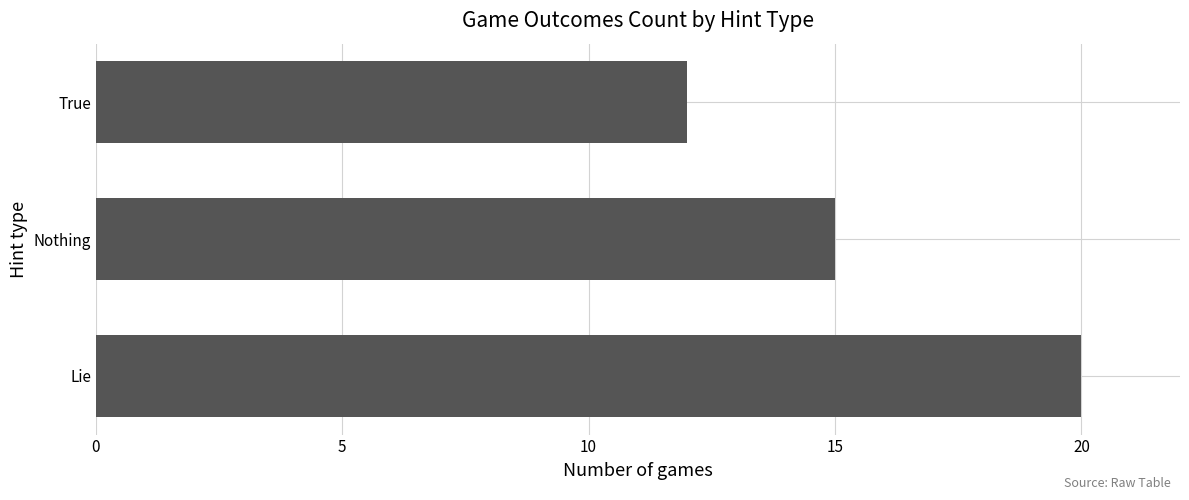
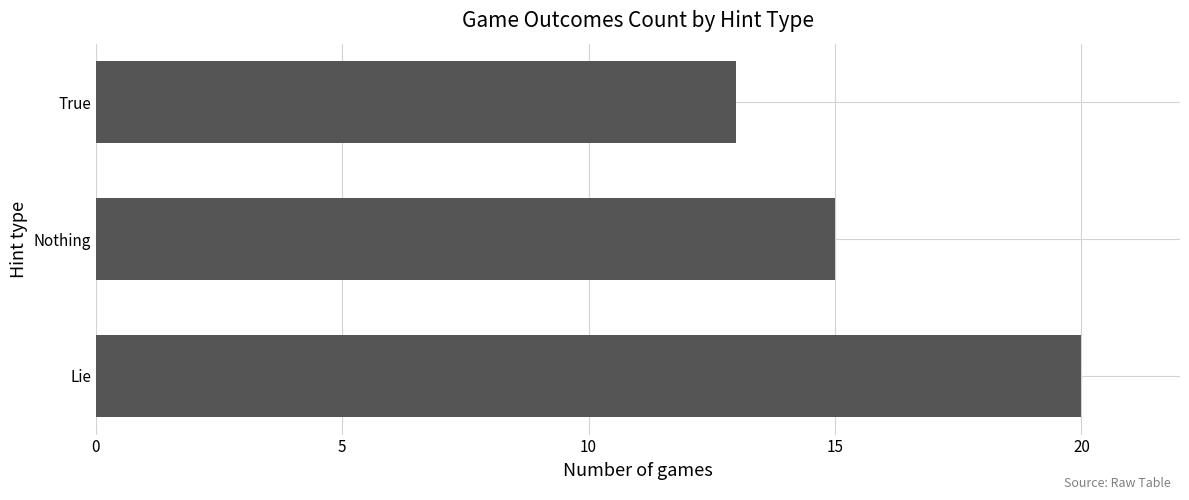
True: 12 -> 13
